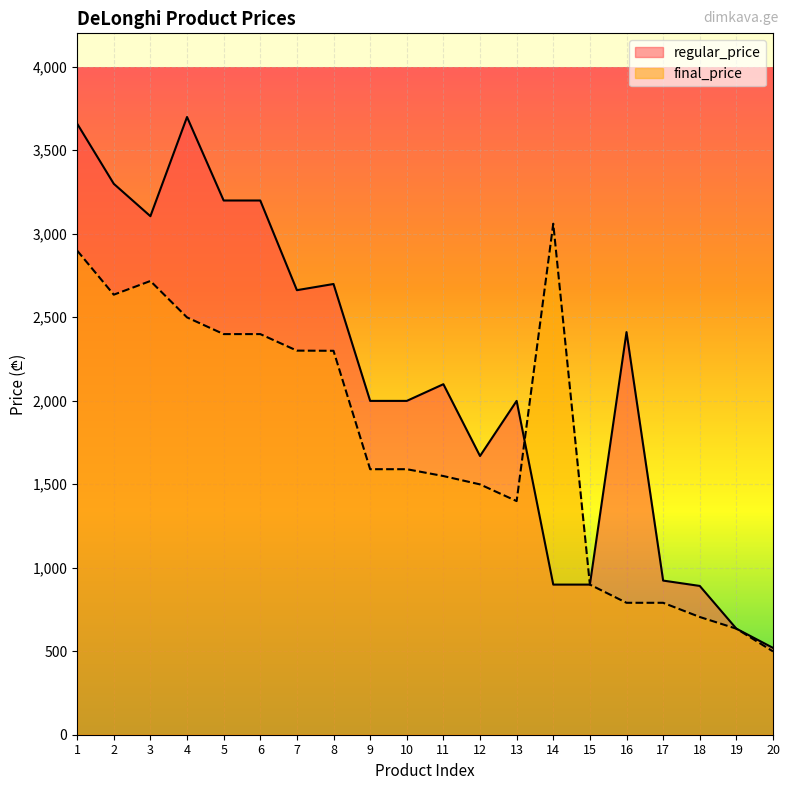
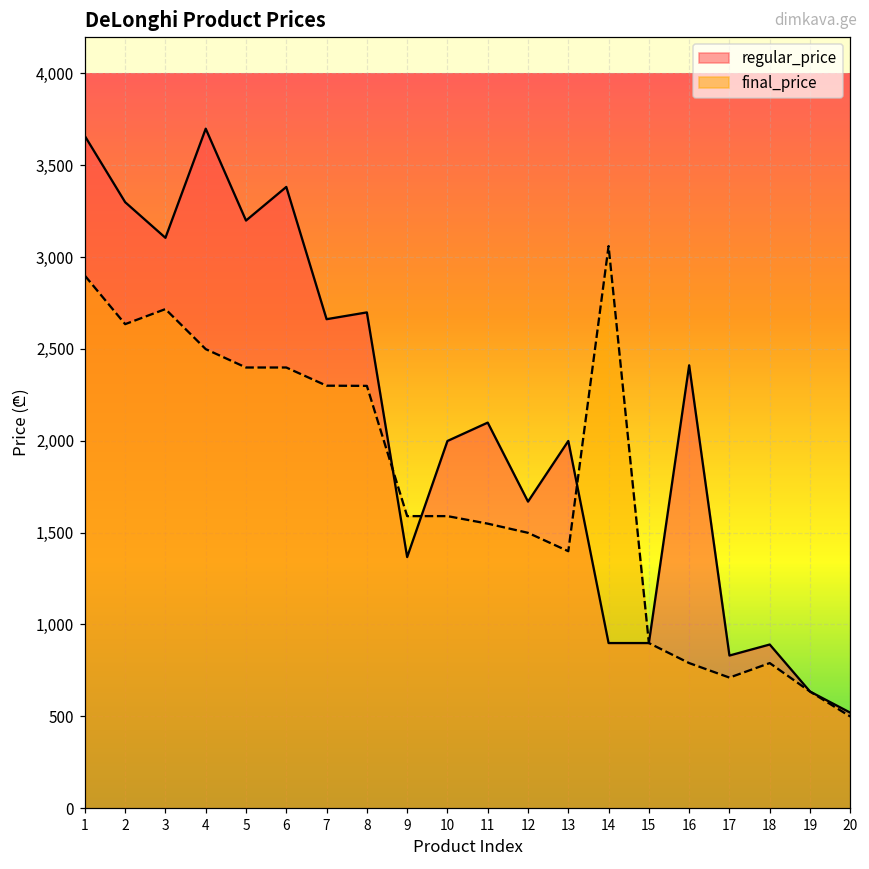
regular_price, 6: 3,200 -> 3,380
regular_price, 9: 2,000 -> 1,370
regular_price, 17: 920 -> 830
final_price, 17: 790 -> 710
final_price, 18: 710 -> 790
